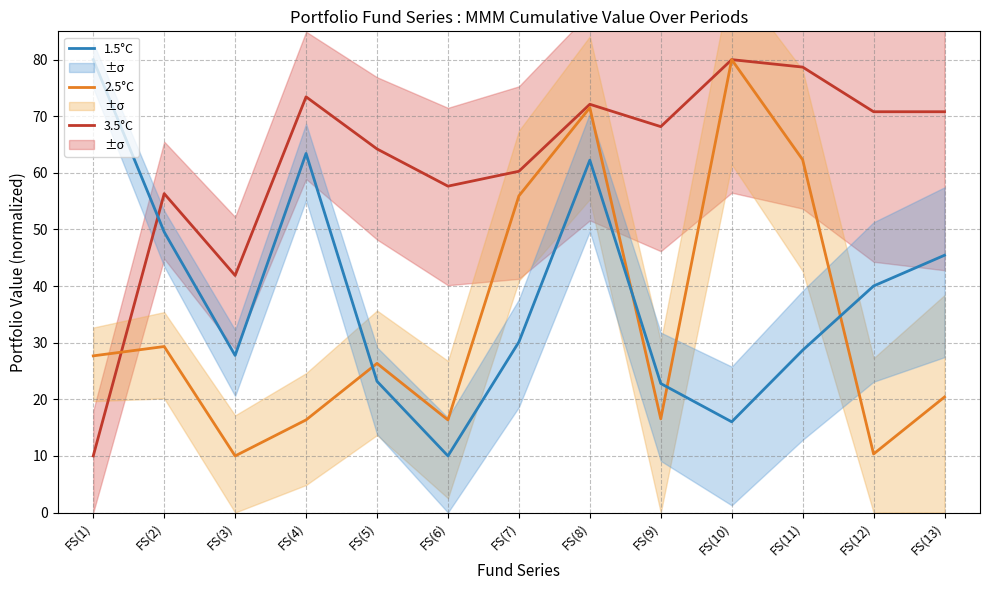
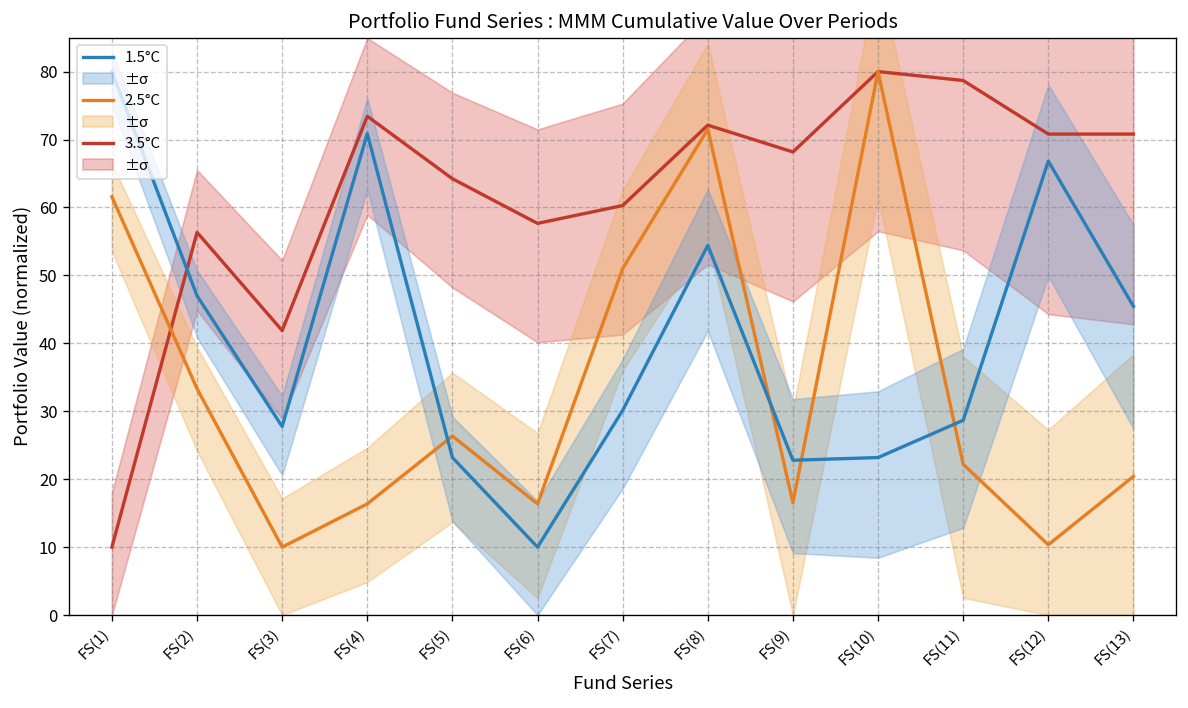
2.5°C, FS(1): 28 -> 62
2.5°C, FS(2): 29 -> 33
1.5°C, FS(2): 50 -> 47
1.5°C, FS(4): 63 -> 71
2.5°C, FS(7): 56 -> 51
1.5°C, FS(8): 62 -> 54
1.5°C, FS(10): 16 -> 23
2.5°C, FS(11): 62 -> 22
1.5°C, FS(12): 40 -> 67
